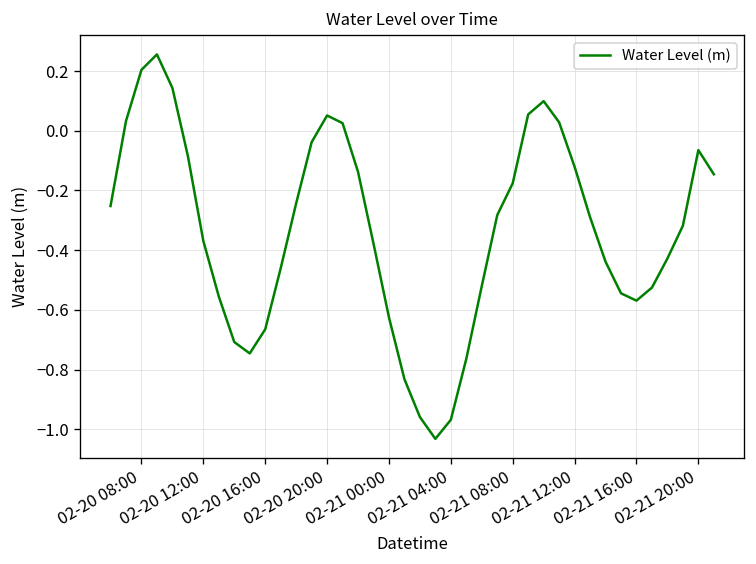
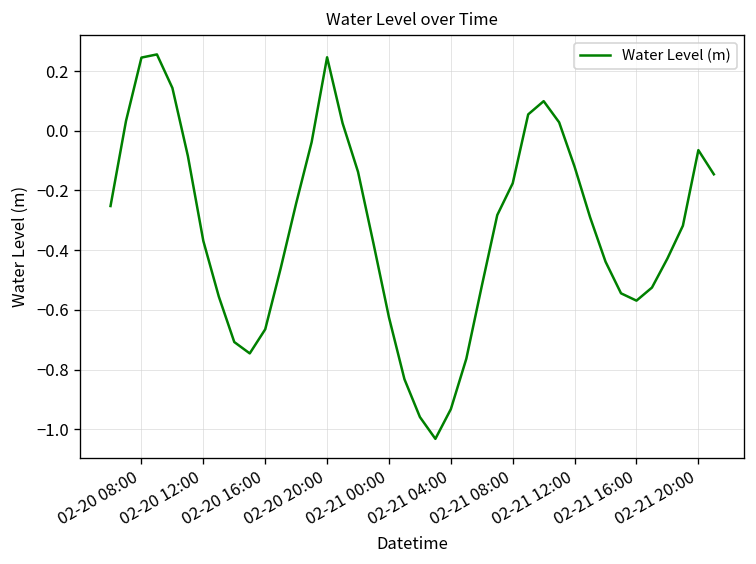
02-20 08:00: 0.20 -> 0.24
02-20 20:00: 0.05 -> 0.25
02-21 04:00: -0.97 -> -0.93
